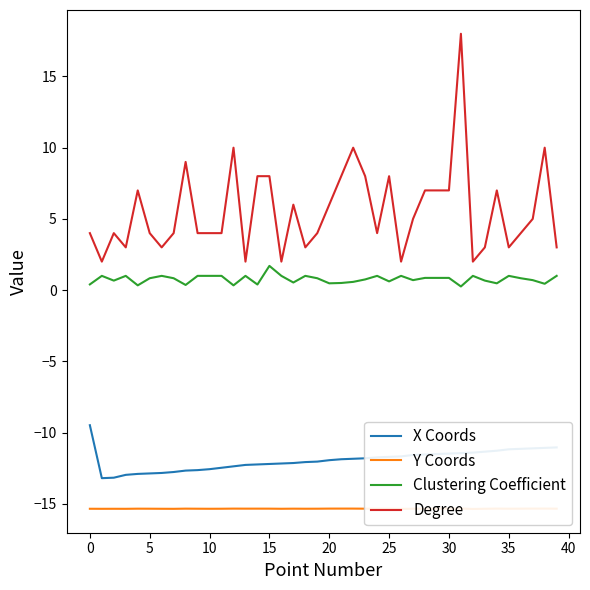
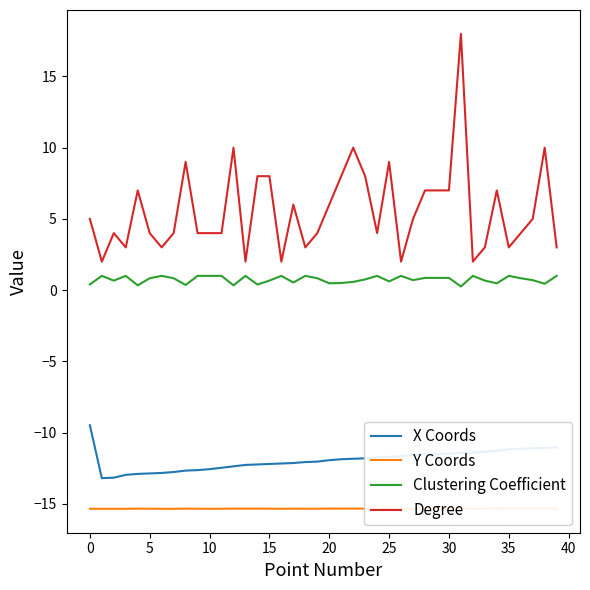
Degree, 0: 4 -> 5
Clustering Coefficient, 15: 1.7 -> 0.7
Degree, 25: 8 -> 9
